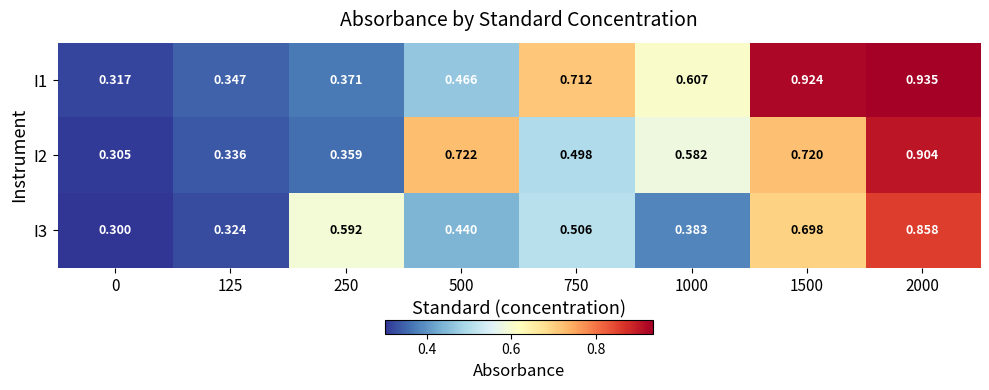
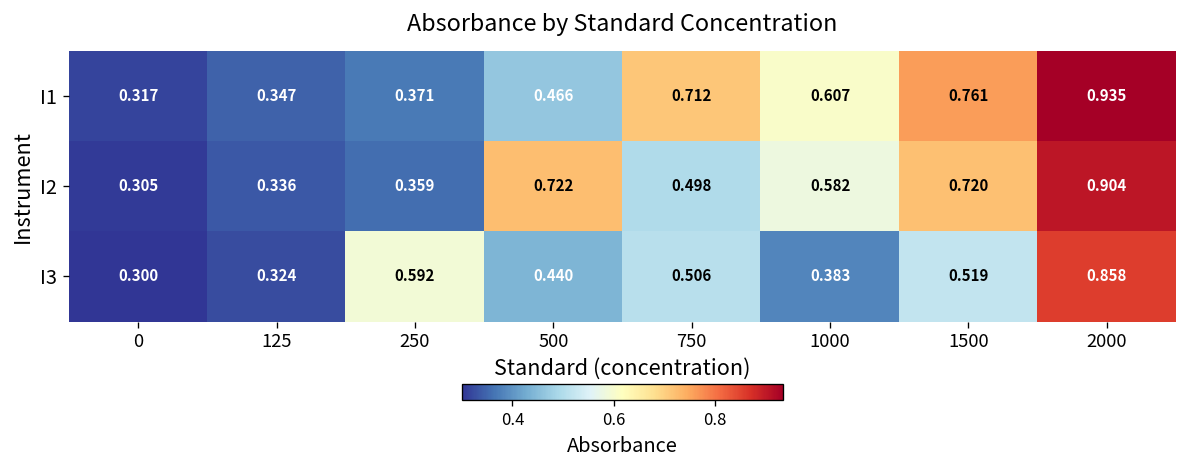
I1, 1500: 0.924 -> 0.761
I3, 1500: 0.698 -> 0.519
